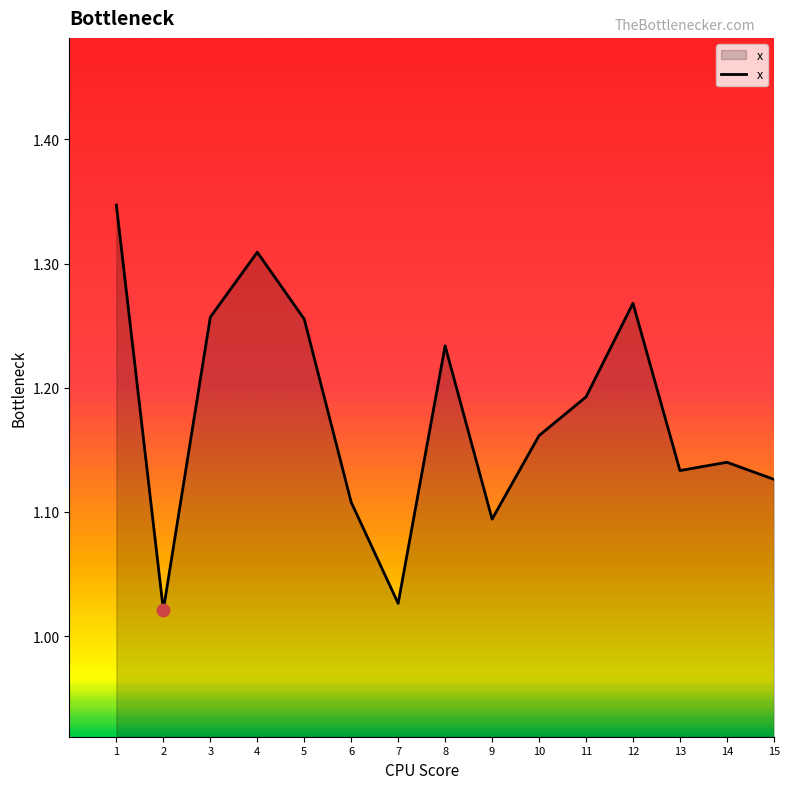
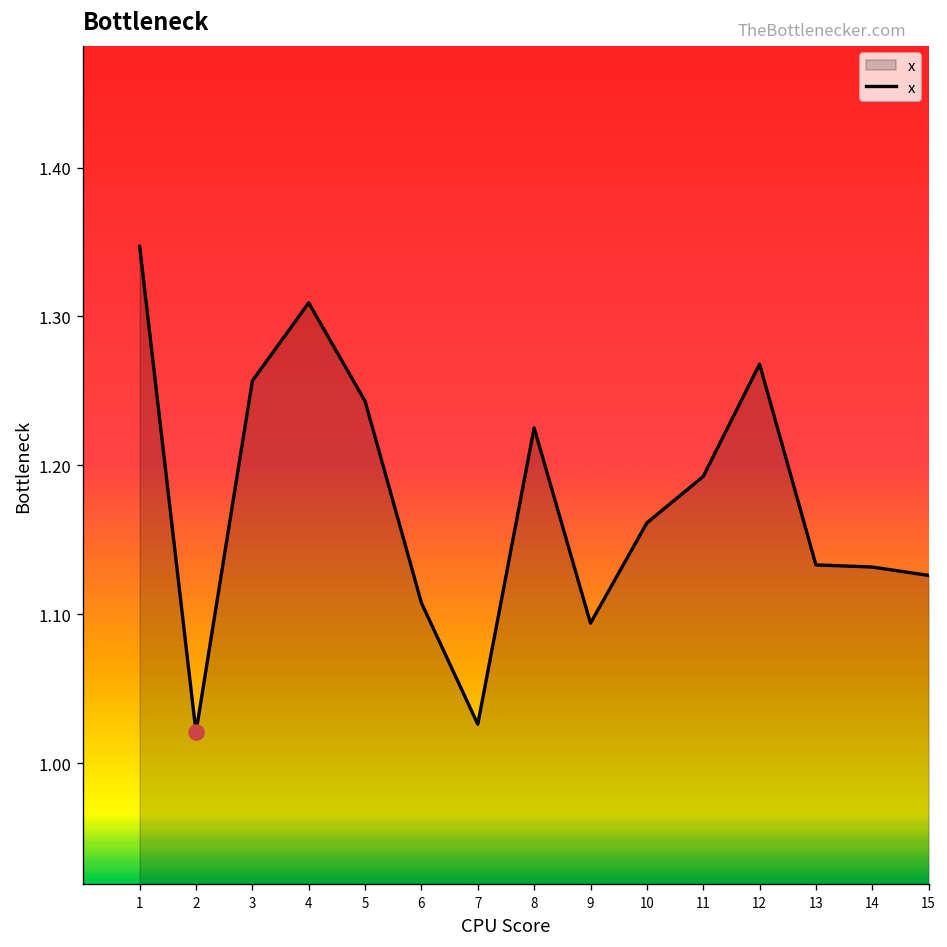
x, 5: 1.255 -> 1.243
x, 8: 1.234 -> 1.225
x, 14: 1.140 -> 1.132
